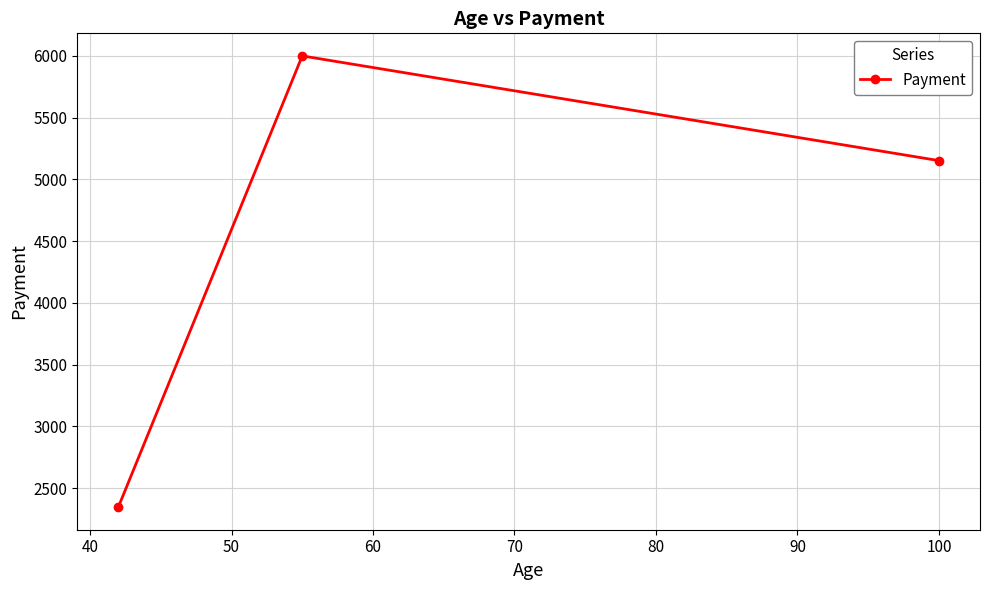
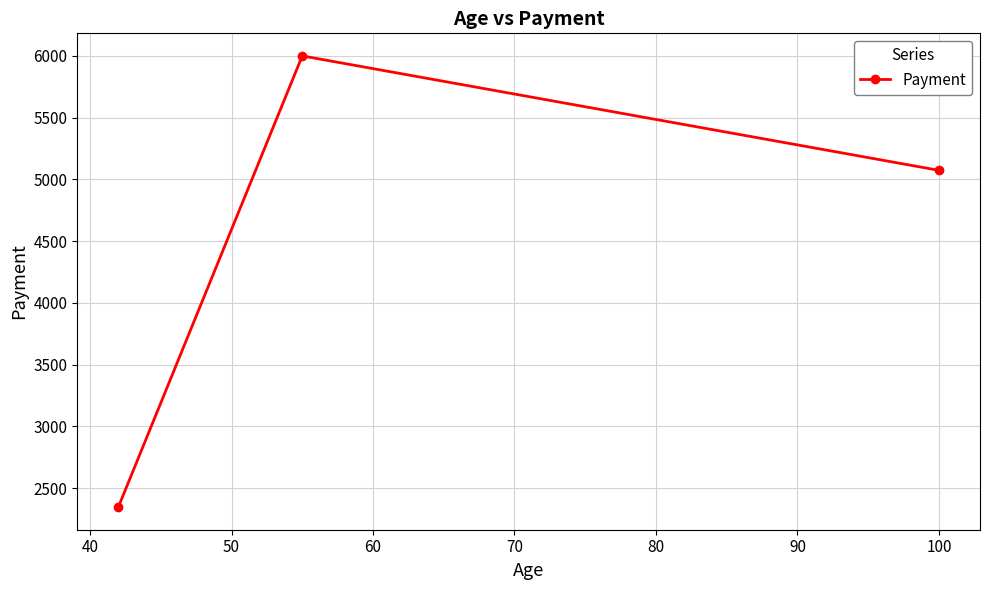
100: 5150 -> 5070
